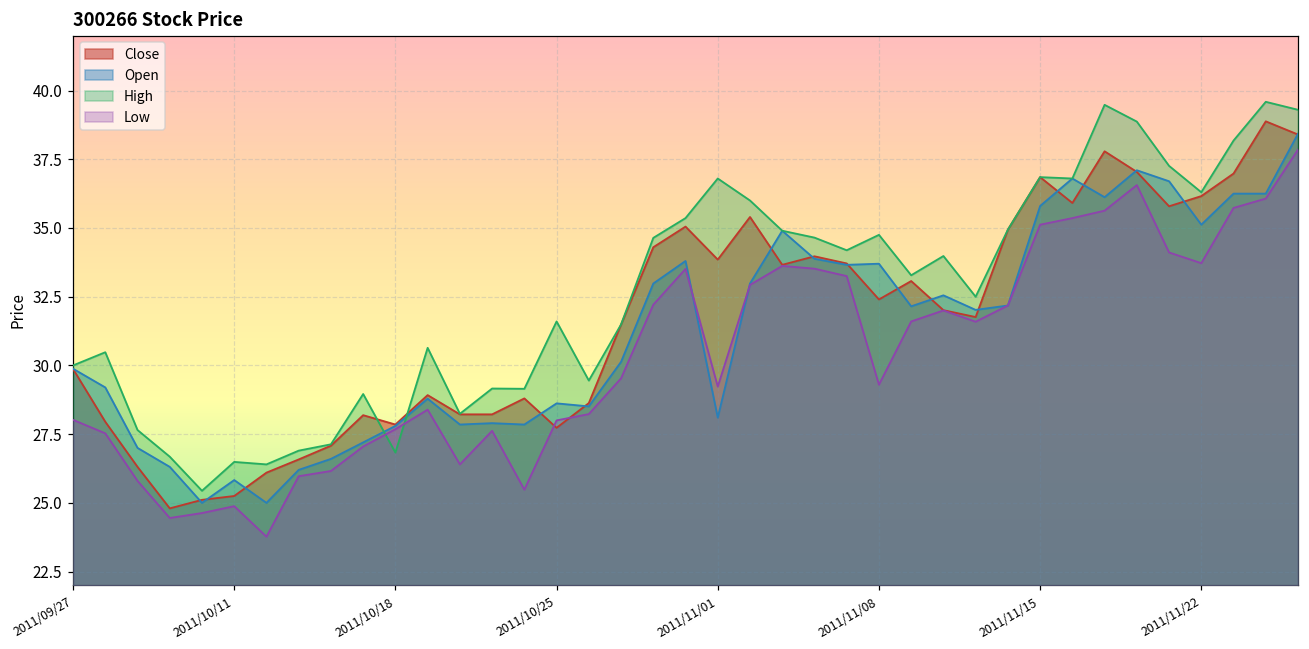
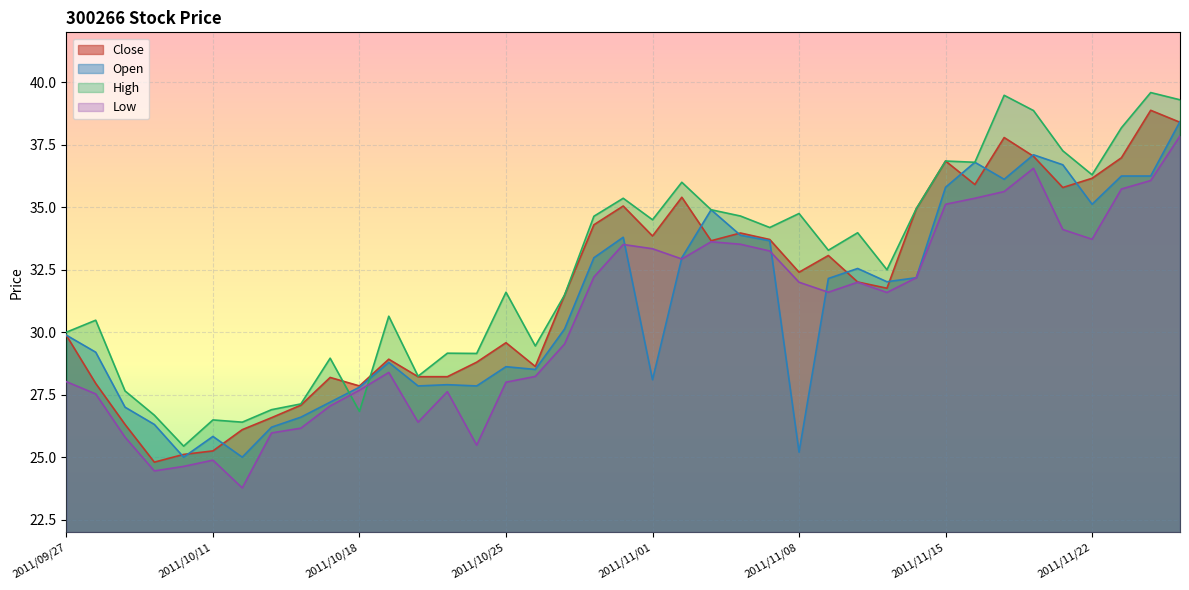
Close, 2011/10/25: 27.7 -> 29.6
High, 2011/11/01: 36.8 -> 34.5
Low, 2011/11/01: 29.2 -> 33.3
Open, 2011/11/08: 33.7 -> 25.2
Low, 2011/11/08: 29.3 -> 32.0
